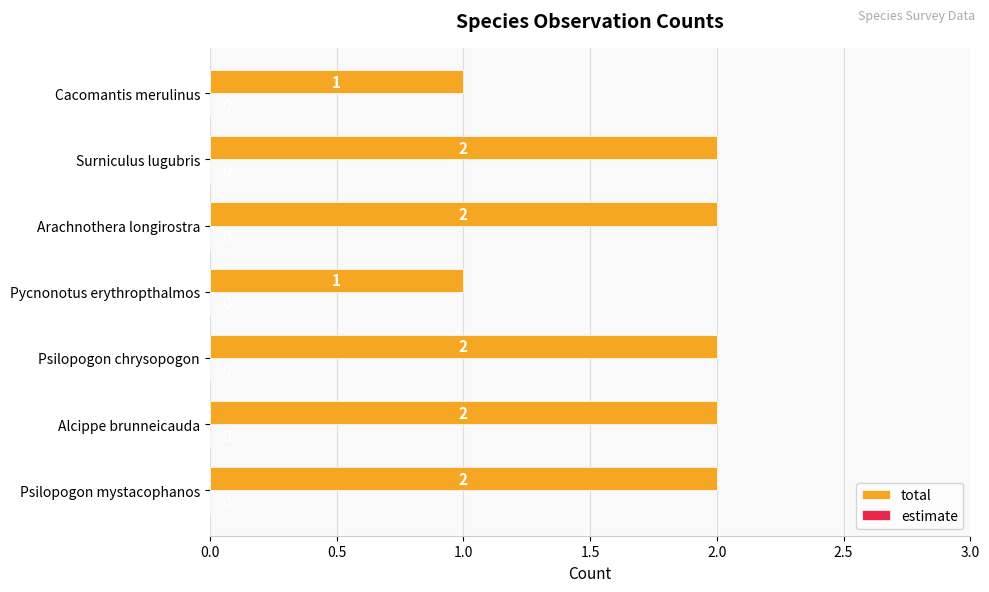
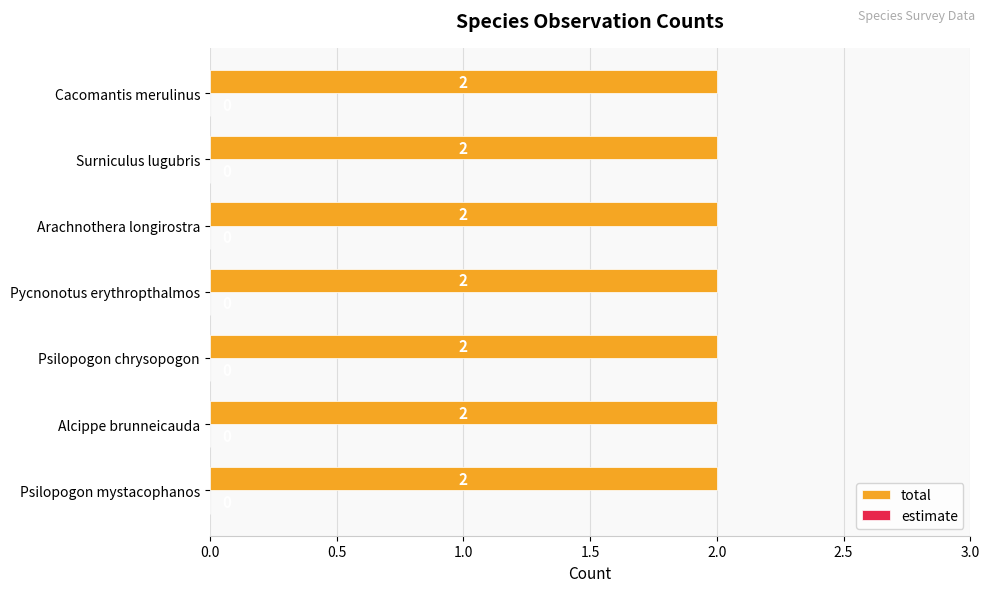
total, Cacomantis merulinus: 1 -> 2
total, Pycnonotus erythropthalmos: 1 -> 2
